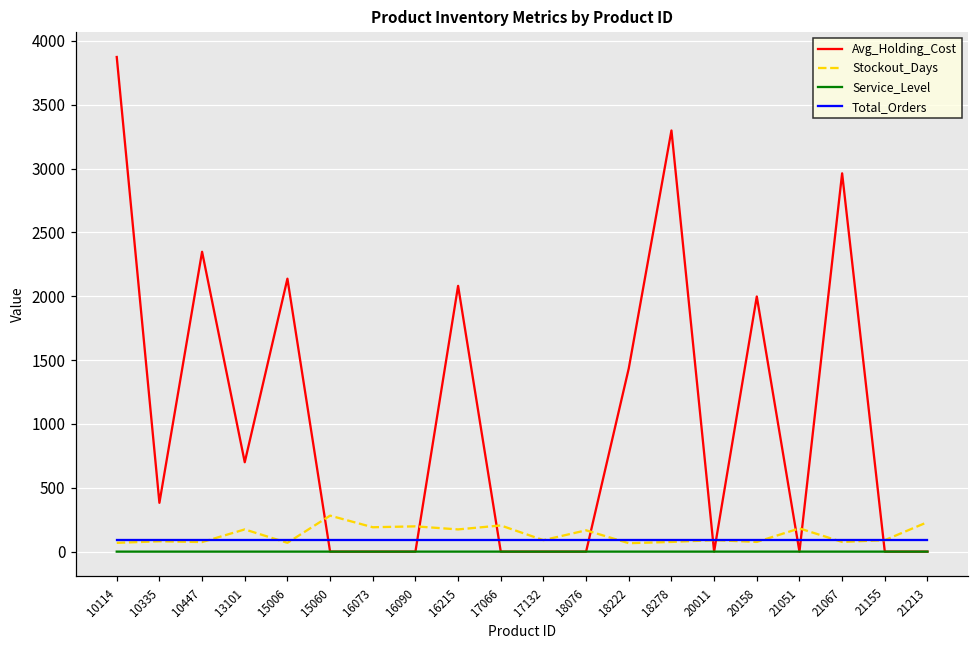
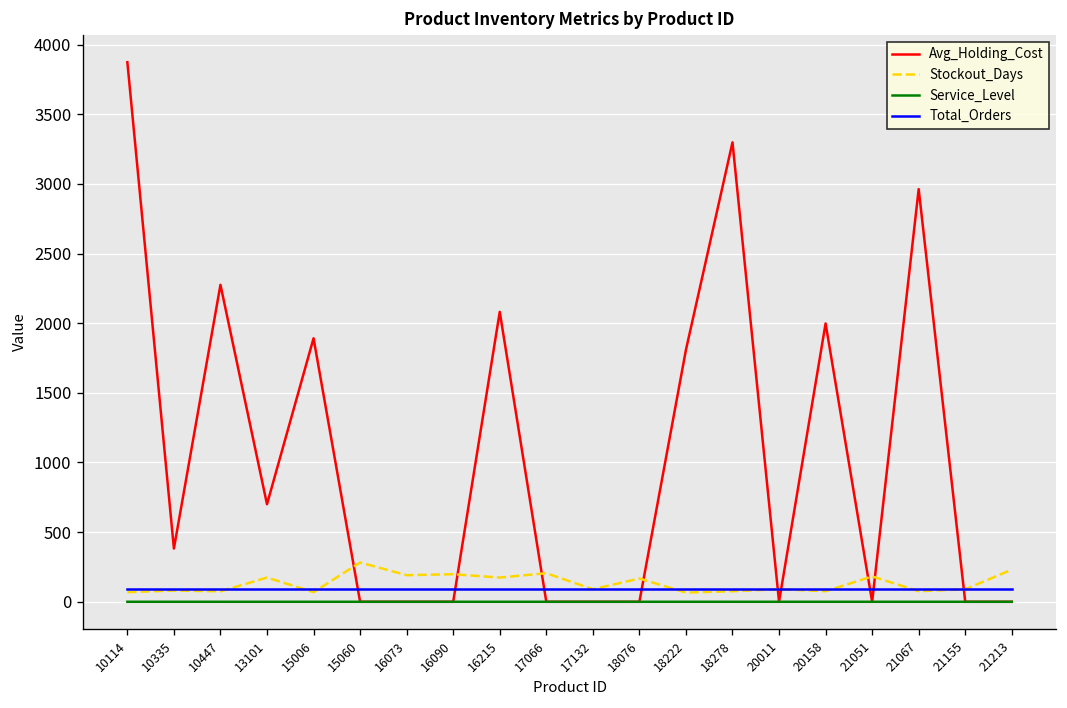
Avg_Holding_Cost, 10447: 2350 -> 2280
Avg_Holding_Cost, 15006: 2140 -> 1890
Avg_Holding_Cost, 18222: 1440 -> 1810
